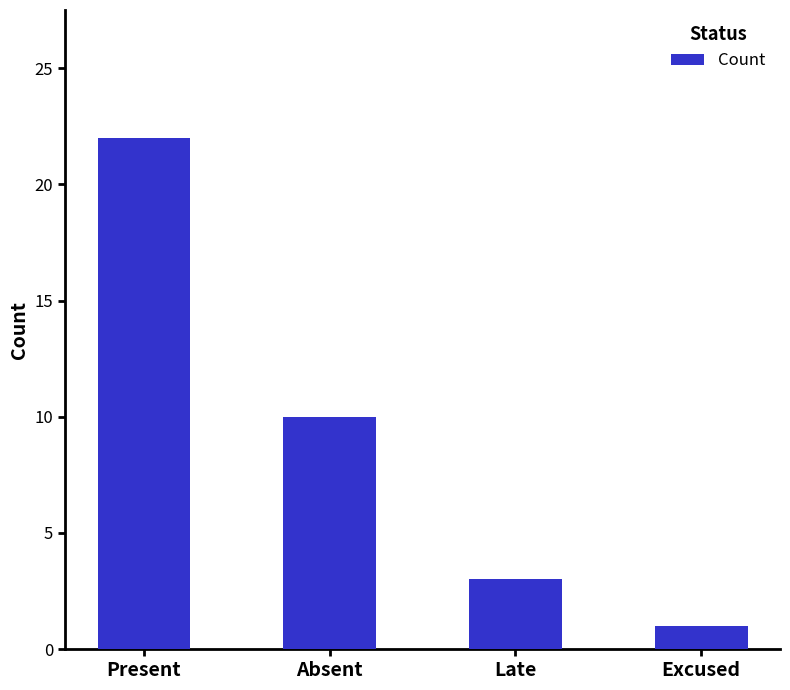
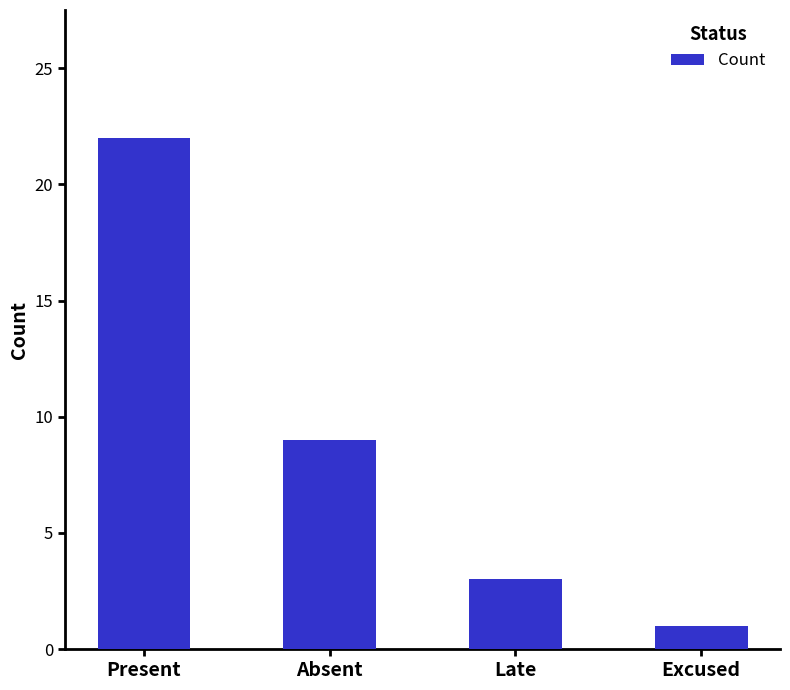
Absent: 10 -> 9
